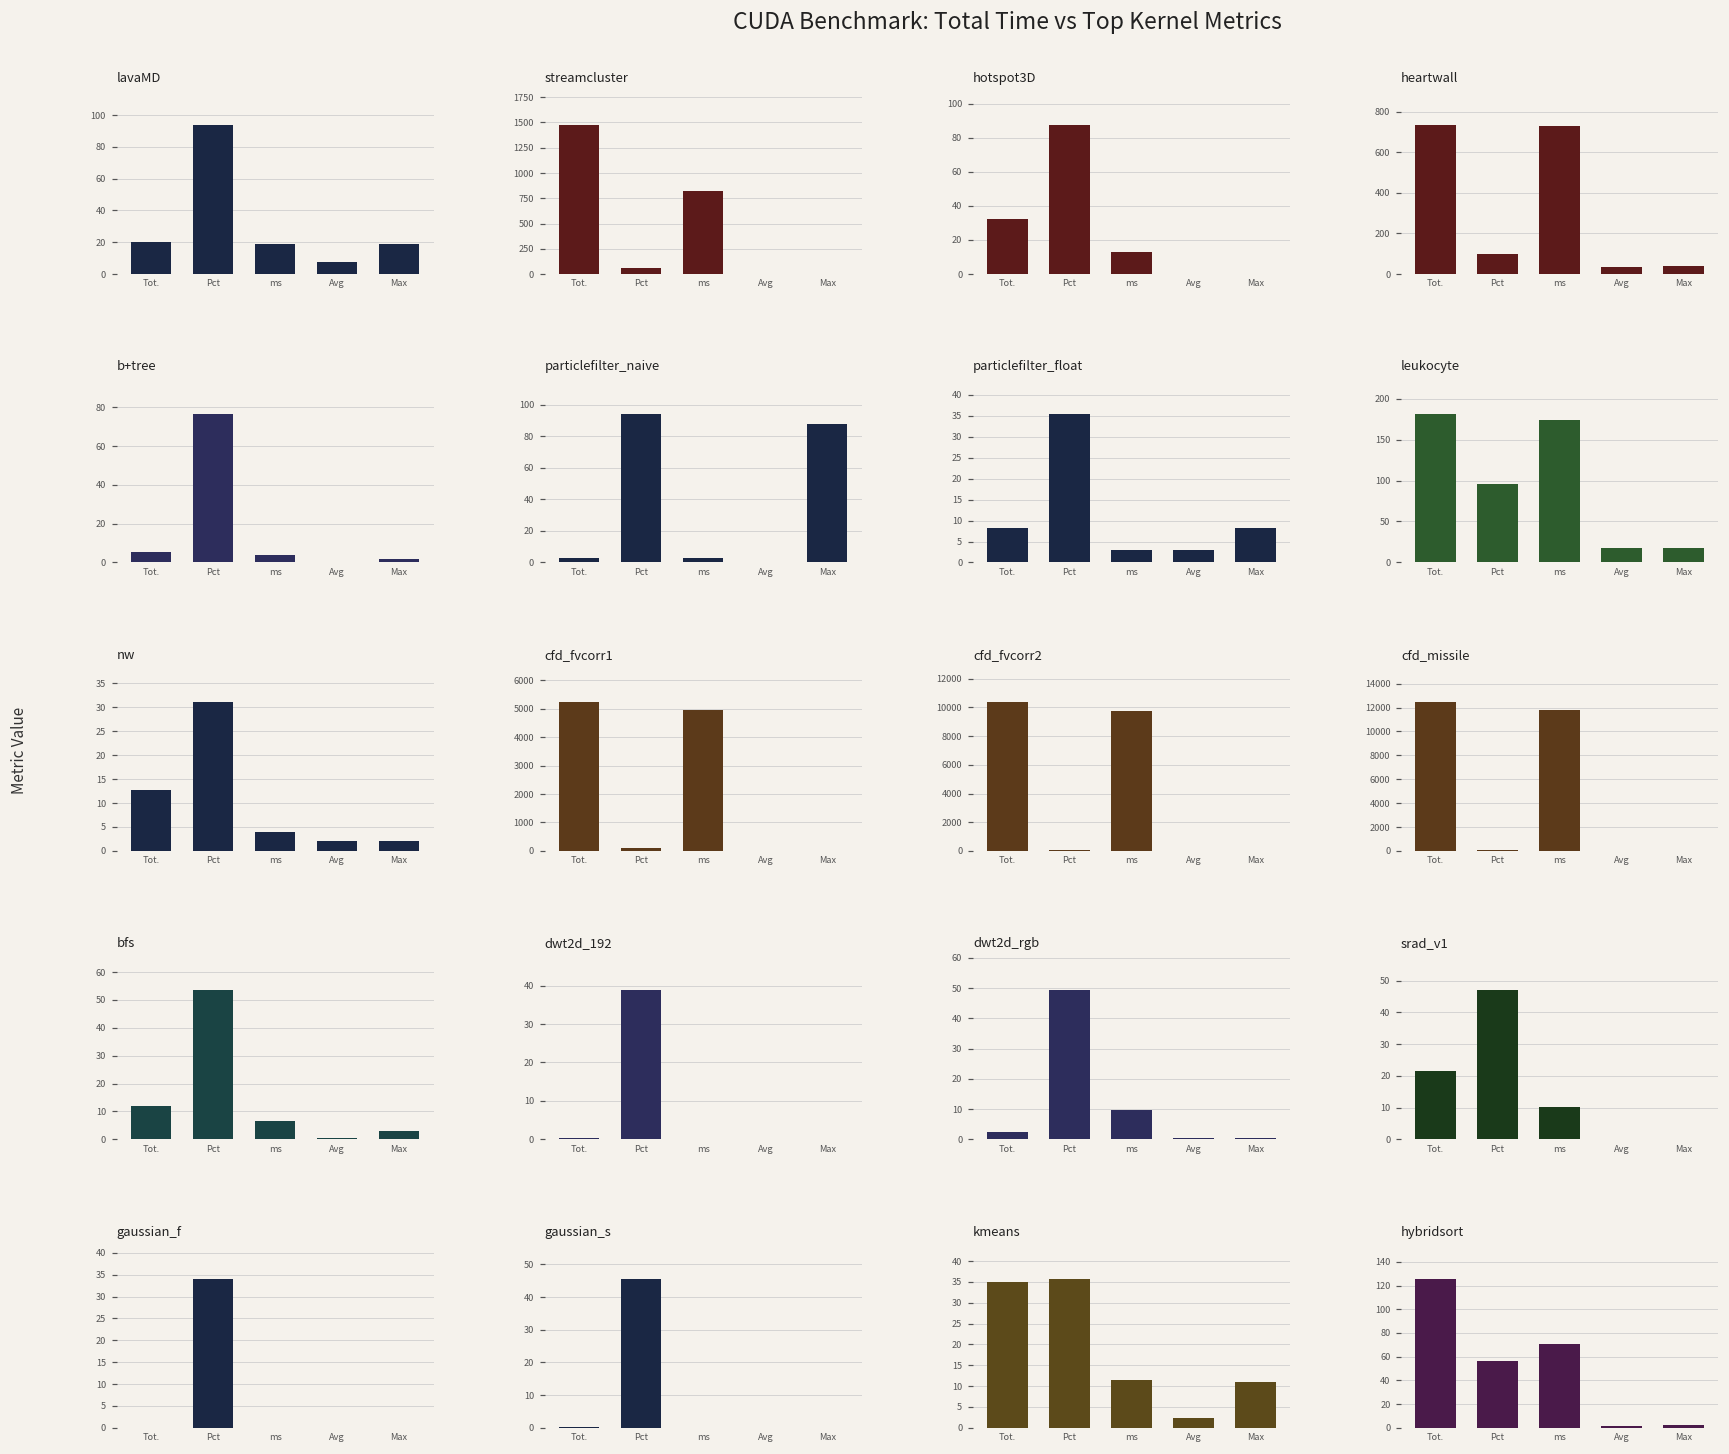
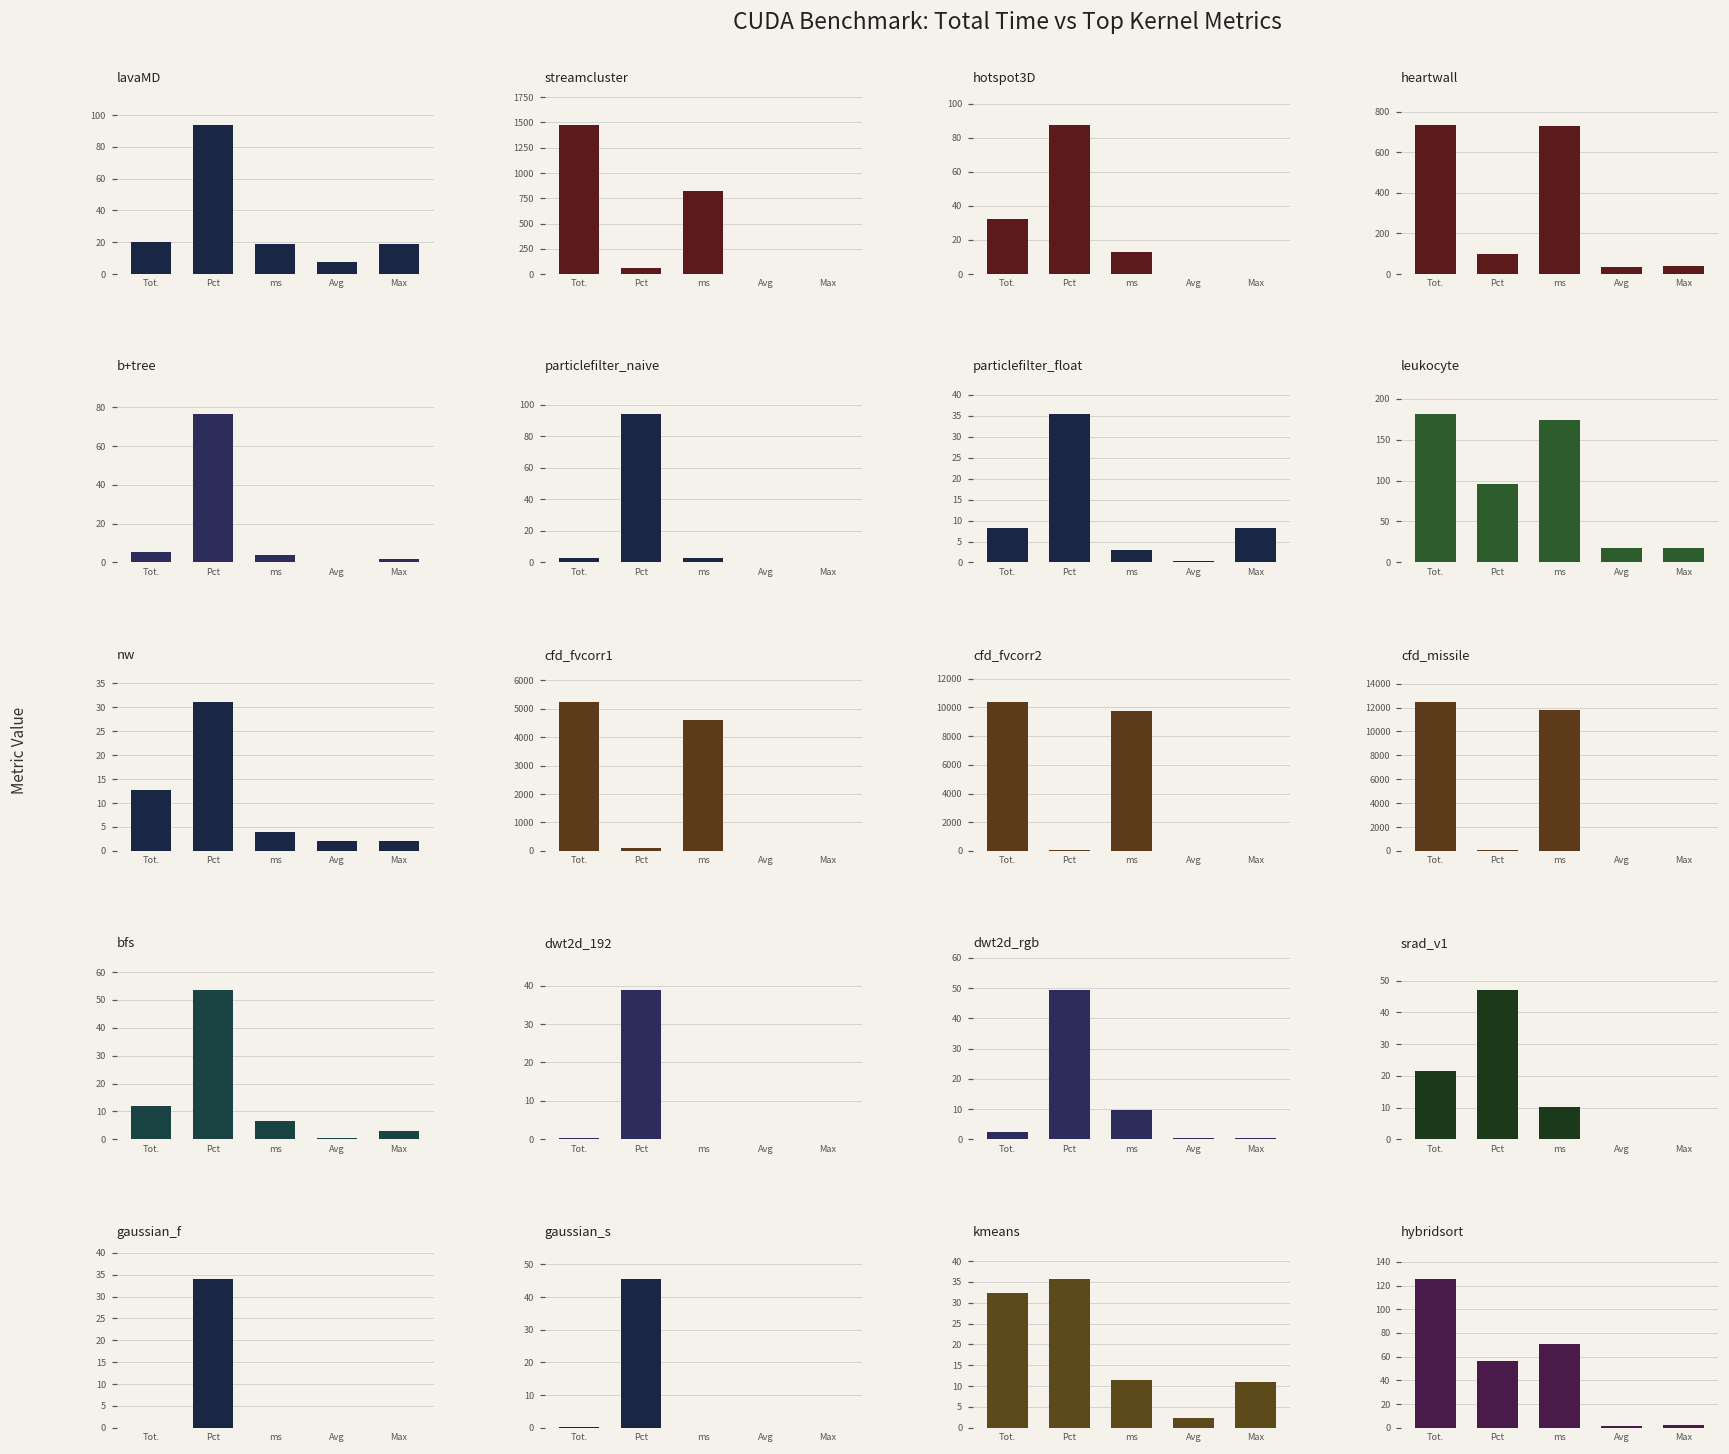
particlefilter_naive, Max: 88 -> 0
particlefilter_float, Avg: 3 -> 0
cfd_fvcorr1, ms: 5000 -> 4600
kmeans, Tot.: 35 -> 32
